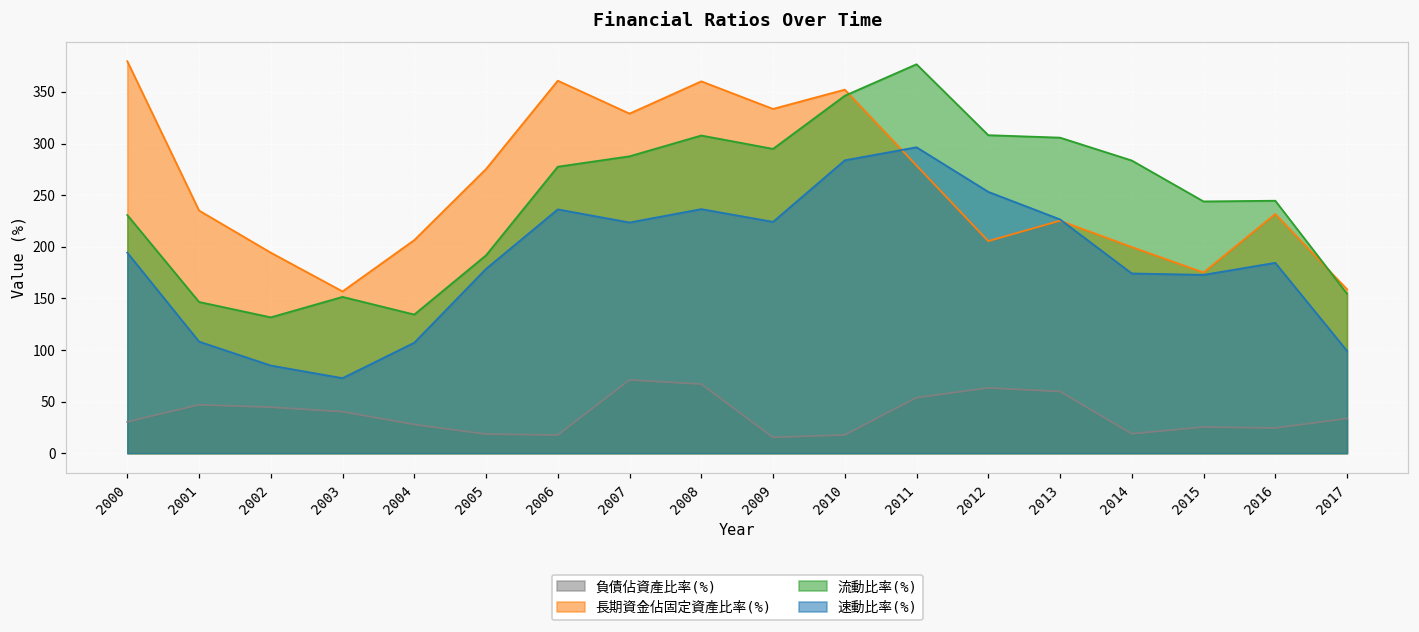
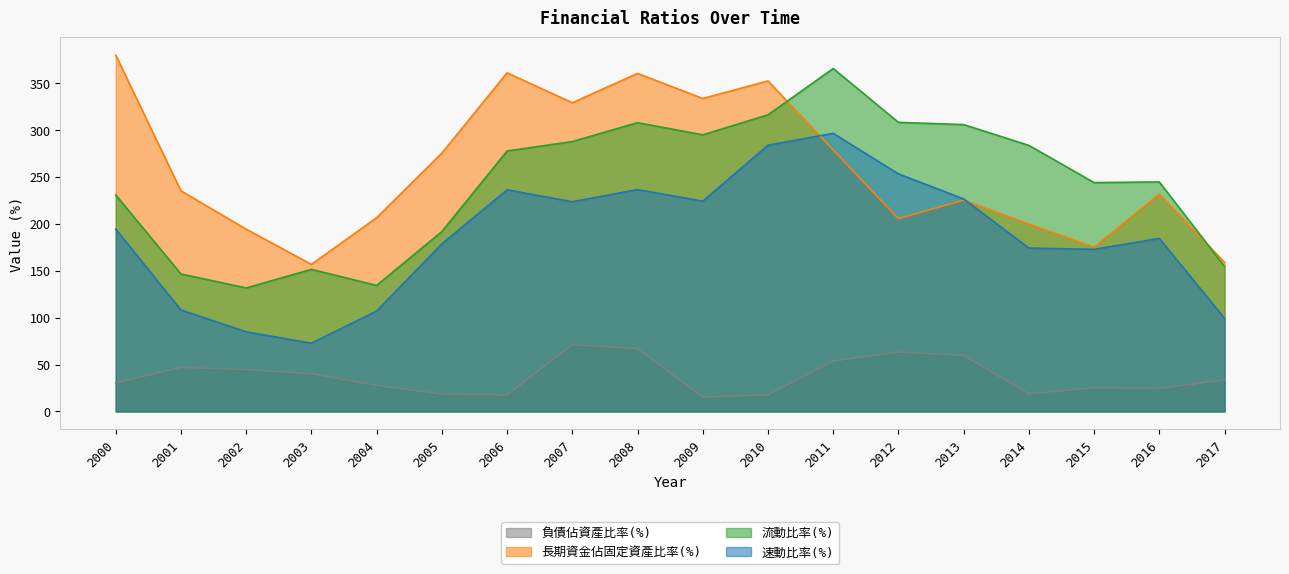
流動比率(%), 2010: 350 -> 320
流動比率(%), 2011: 380 -> 370
